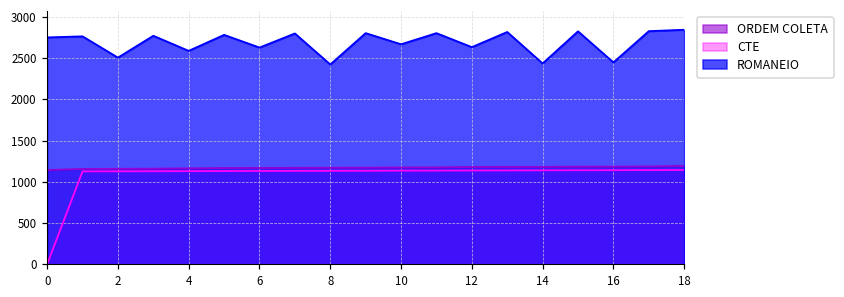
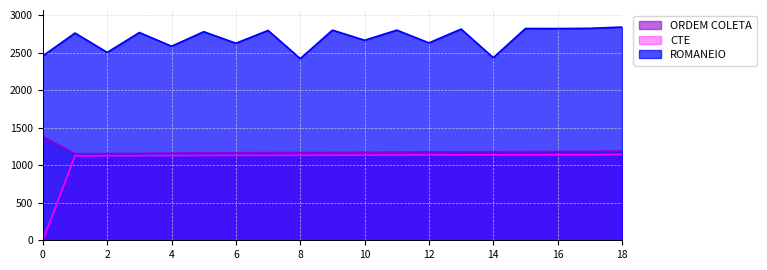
ORDEM COLETA, 0: 1100 -> 1400
ROMANEIO, 0: 2800 -> 2500
ROMANEIO, 16: 2400 -> 2800
